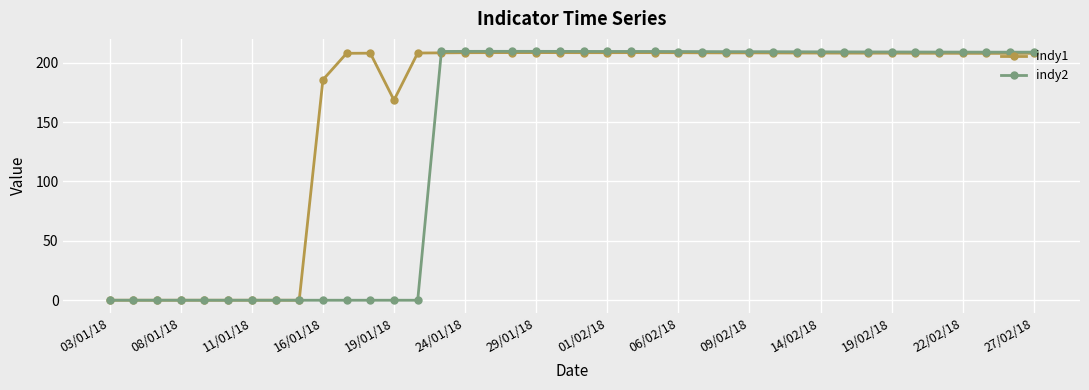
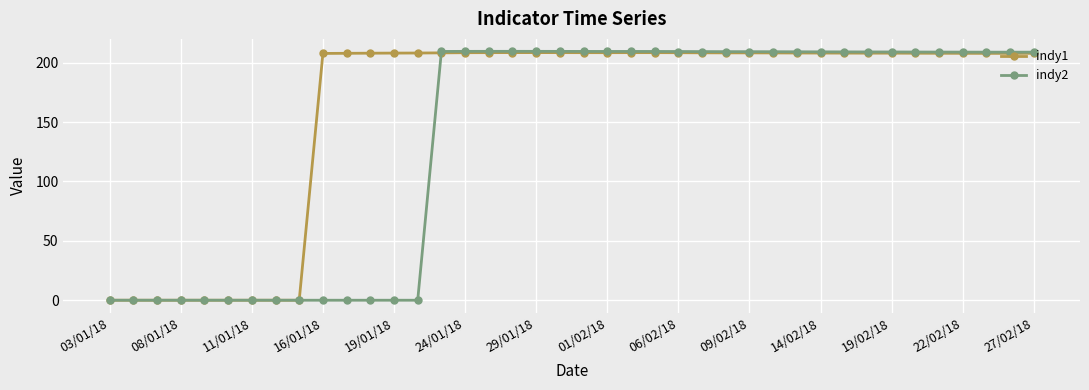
indy1, 16/01/18: 186 -> 208
indy1, 19/01/18: 168 -> 208
